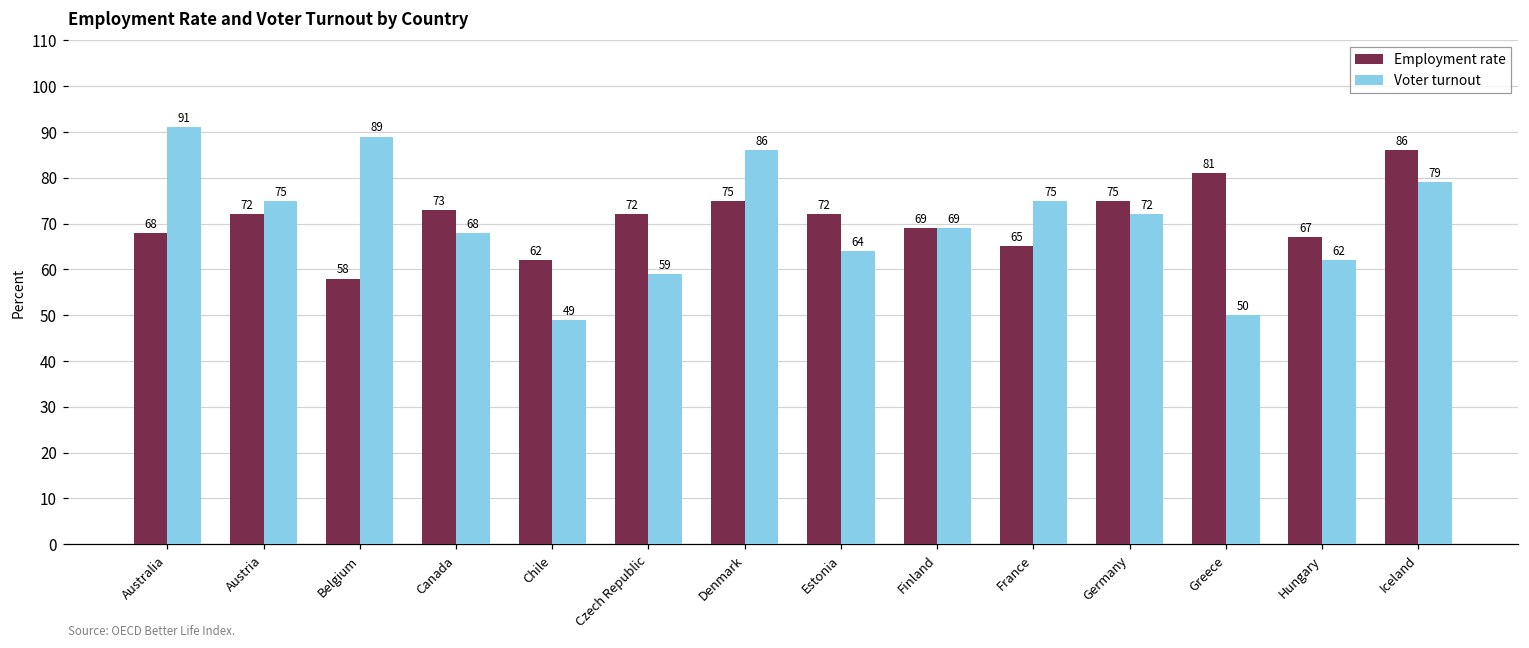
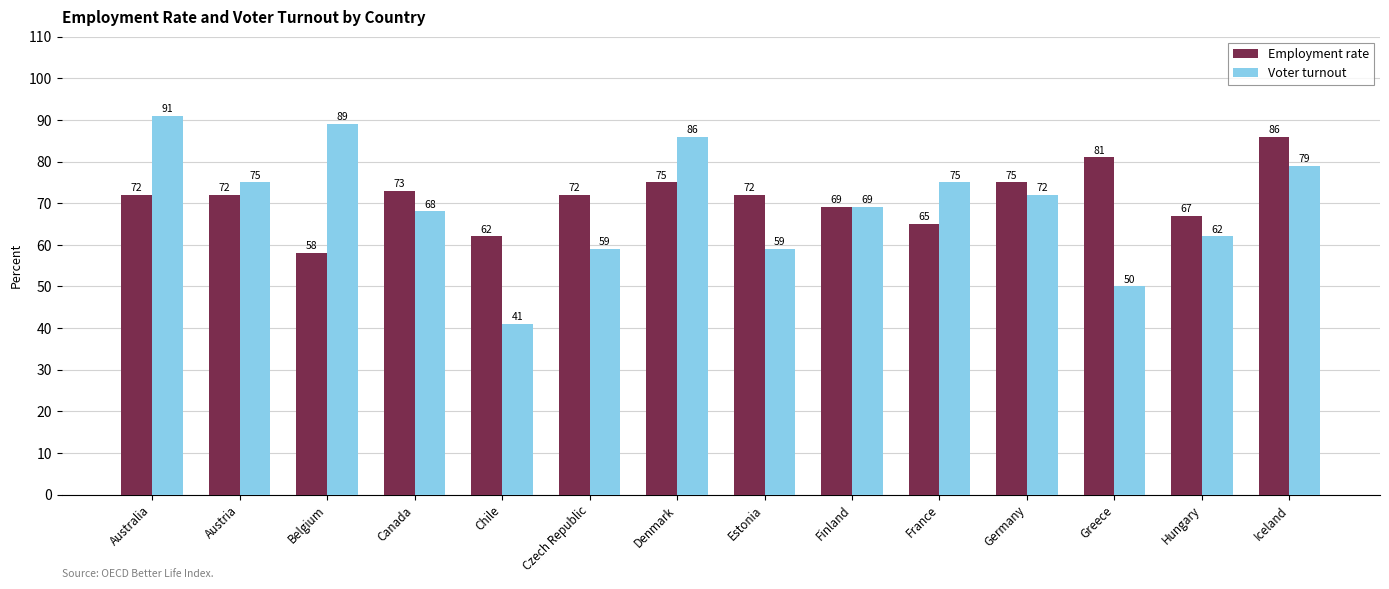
Employment rate, Australia: 68 -> 72
Voter turnout, Chile: 49 -> 41
Voter turnout, Estonia: 64 -> 59
